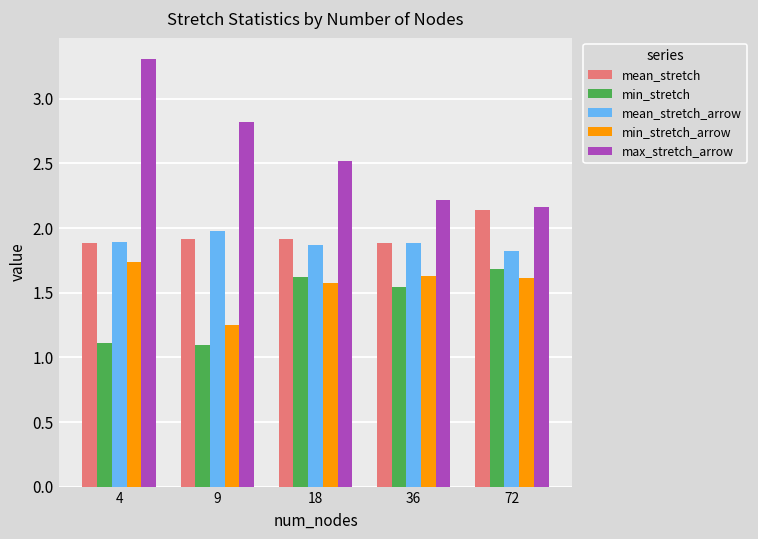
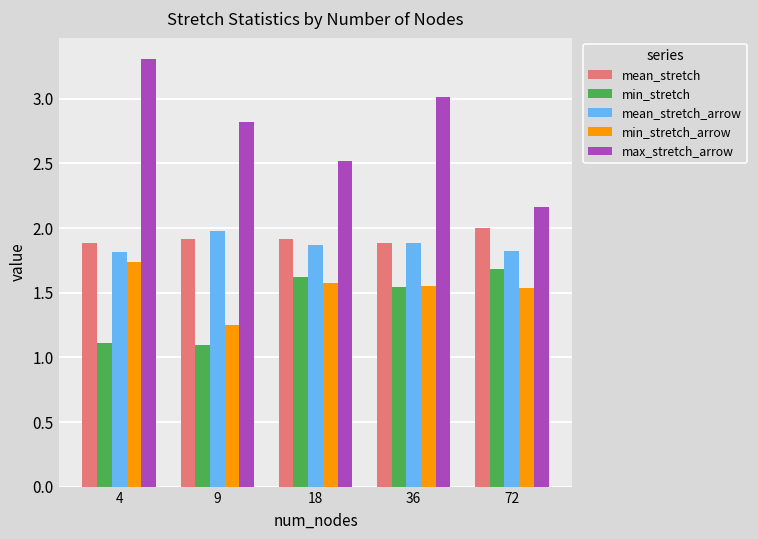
mean_stretch_arrow, 4: 1.90 -> 1.82
min_stretch_arrow, 36: 1.63 -> 1.55
max_stretch_arrow, 36: 2.22 -> 3.02
mean_stretch, 72: 2.14 -> 2.00
min_stretch_arrow, 72: 1.62 -> 1.54
